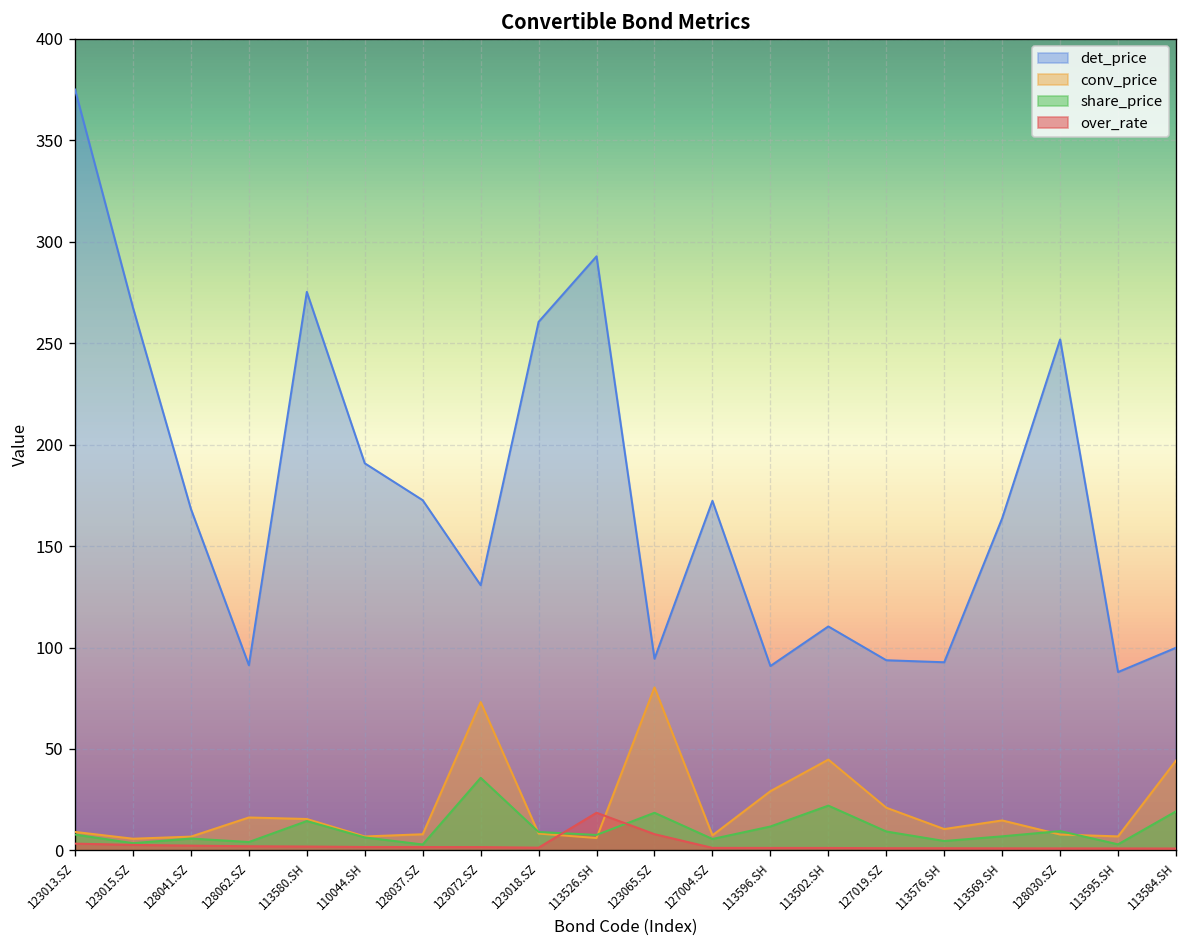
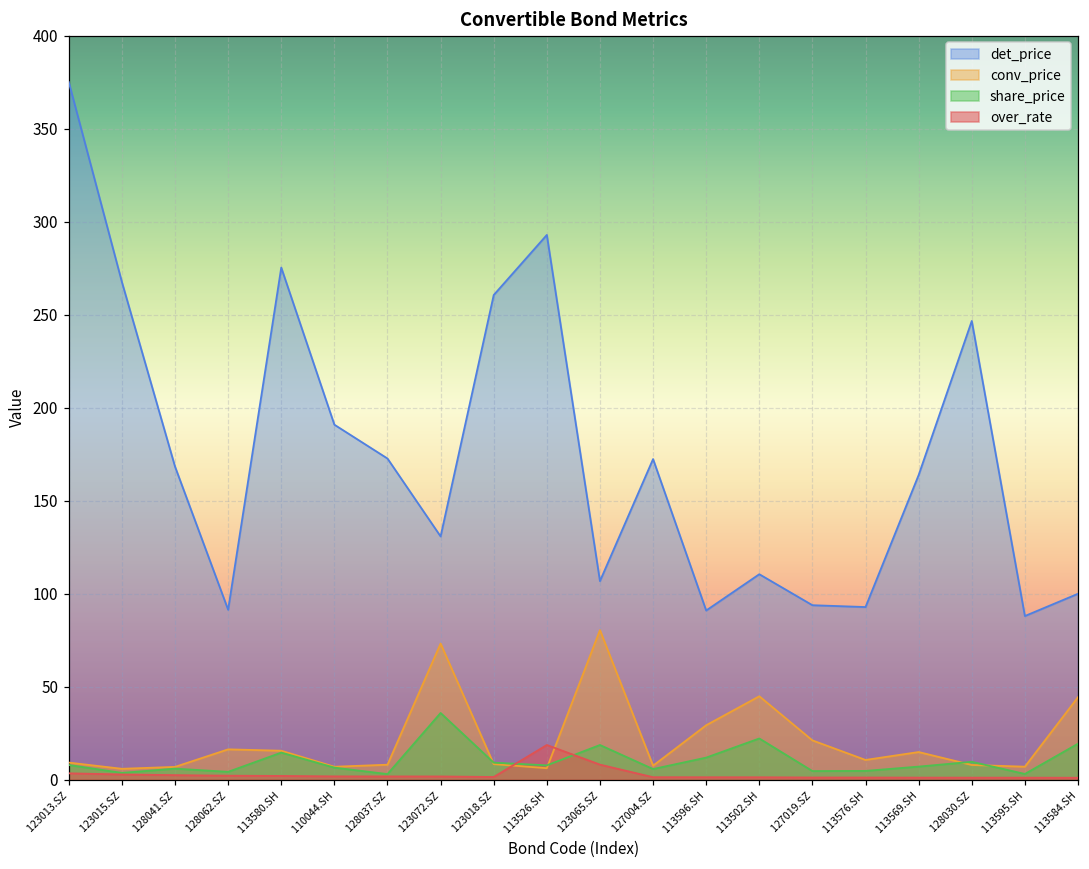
det_price, 123065.SZ: 95 -> 107
share_price, 127019.SZ: 9 -> 5
det_price, 128030.SZ: 252 -> 247
